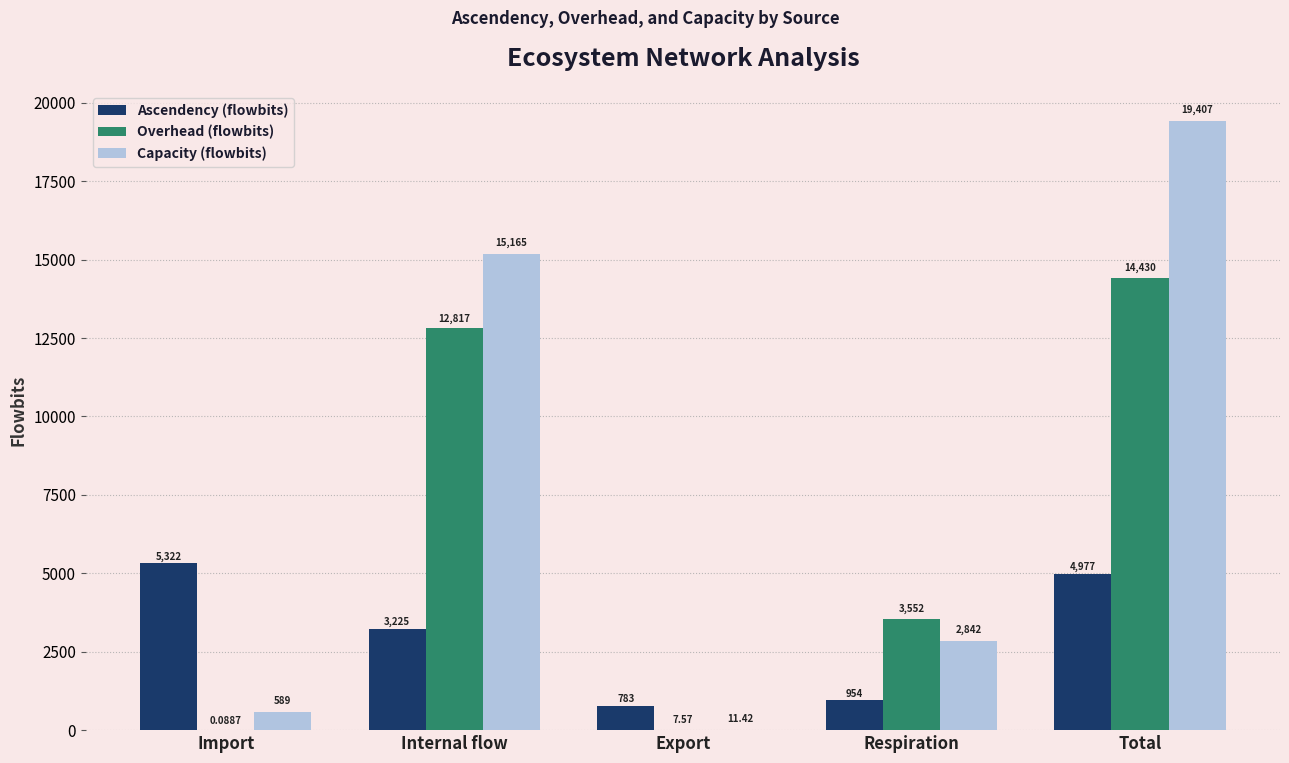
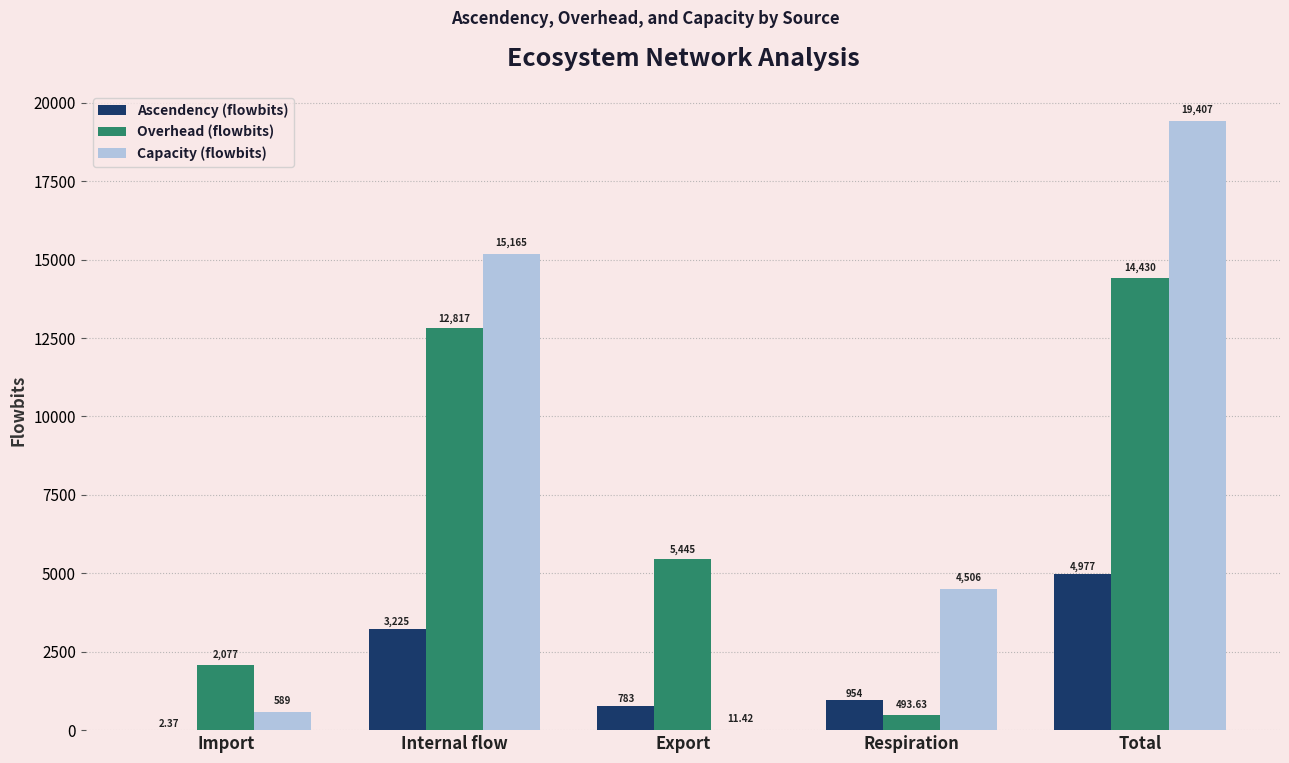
Ascendency (flowbits), Import: 5,322 -> 2.37
Overhead (flowbits), Import: 0.0887 -> 2,077
Overhead (flowbits), Export: 7.57 -> 5,445
Overhead (flowbits), Respiration: 3,552 -> 493.63
Capacity (flowbits), Respiration: 2,842 -> 4,506
